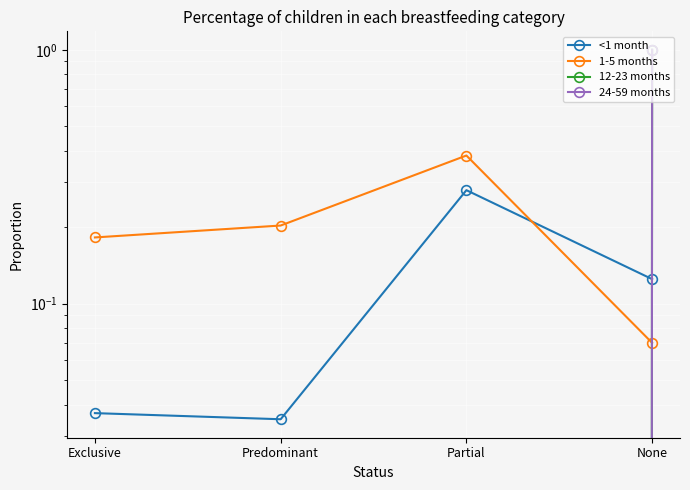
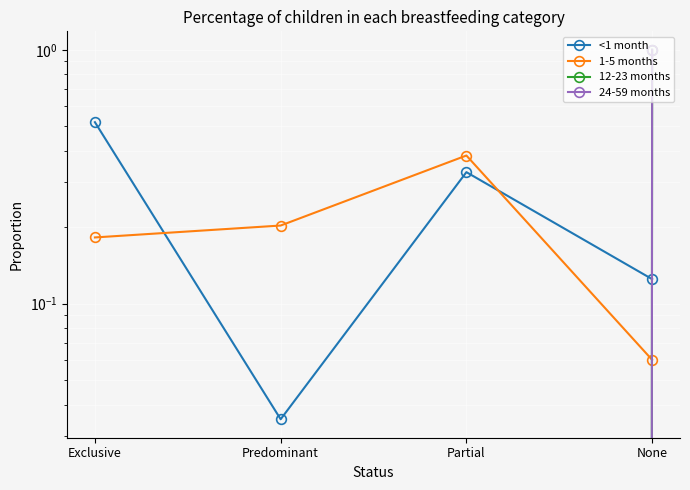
<1 month, Exclusive: 0.037 -> 0.52
<1 month, Partial: 0.28 -> 0.33
1-5 months, None: 0.07 -> 0.06
